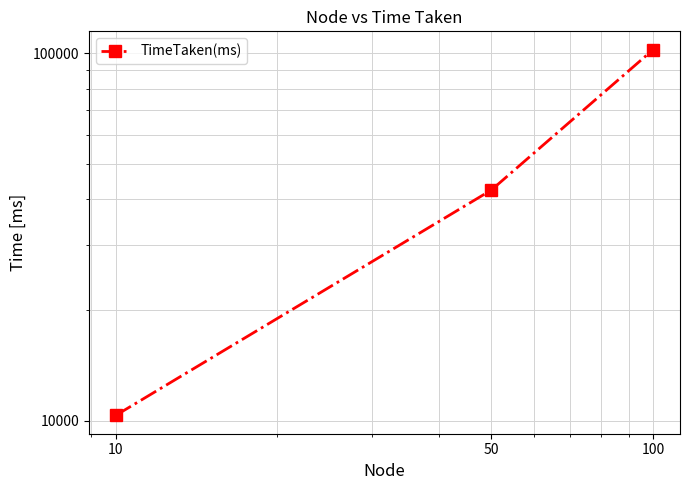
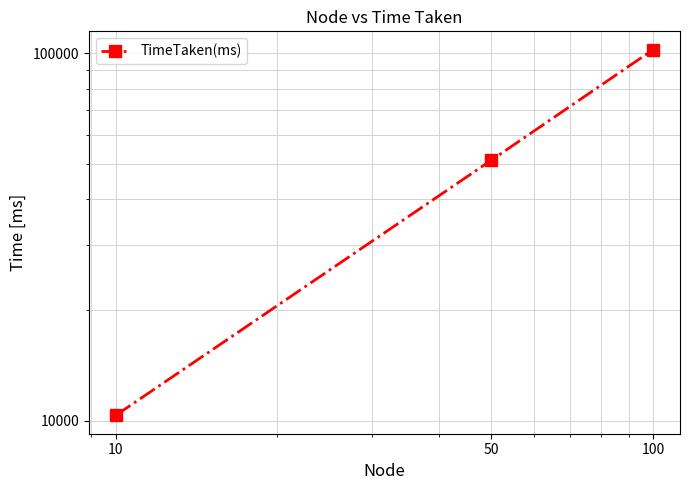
50: 42000 -> 51000
